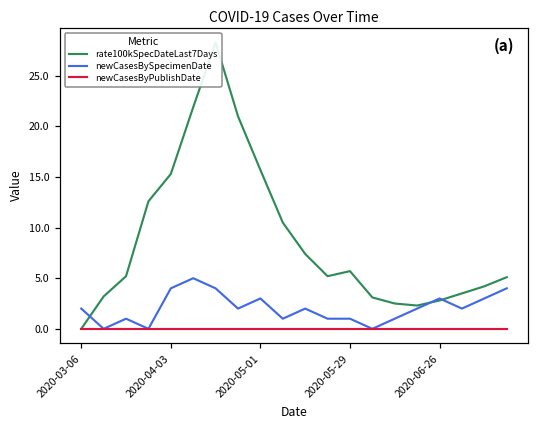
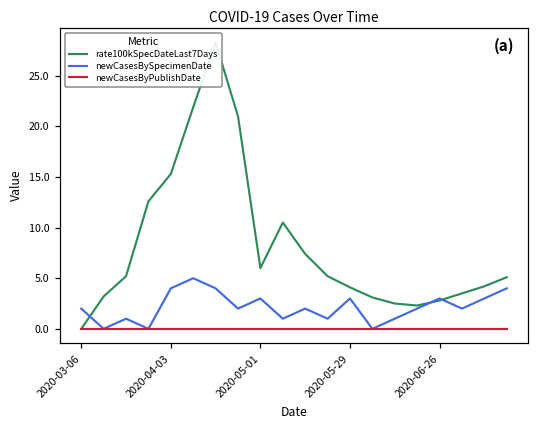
rate100kSpecDateLast7Days, 2020-05-01: 16 -> 6
rate100kSpecDateLast7Days, 2020-05-29: 6 -> 4
newCasesBySpecimenDate, 2020-05-29: 1 -> 3
